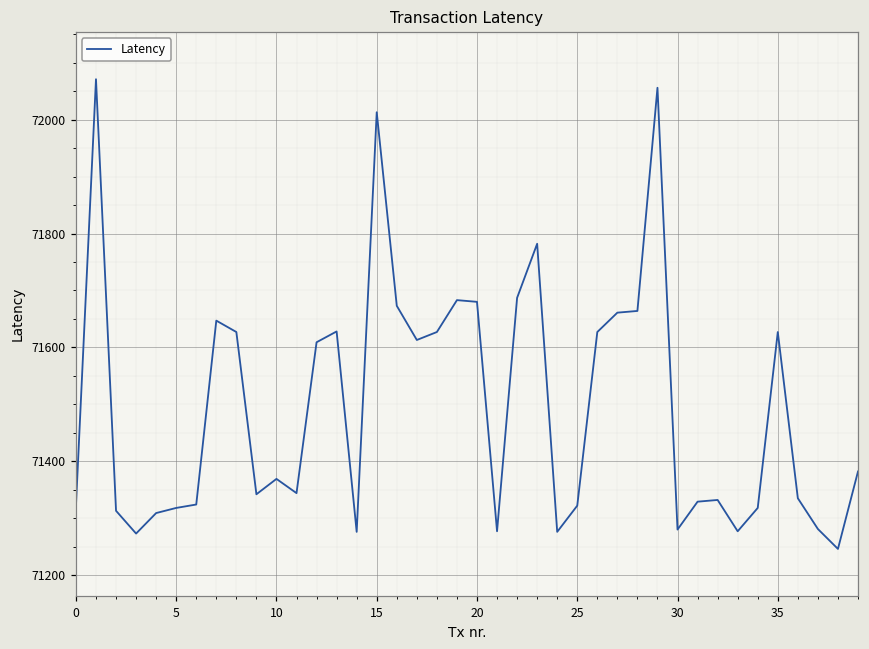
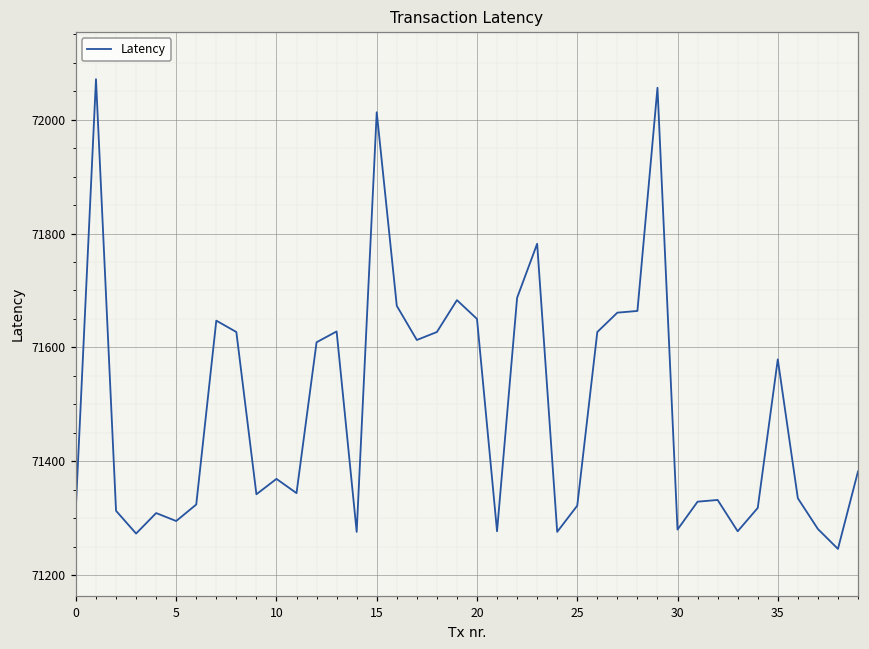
5: 71320 -> 71300
20: 71680 -> 71650
35: 71630 -> 71580
